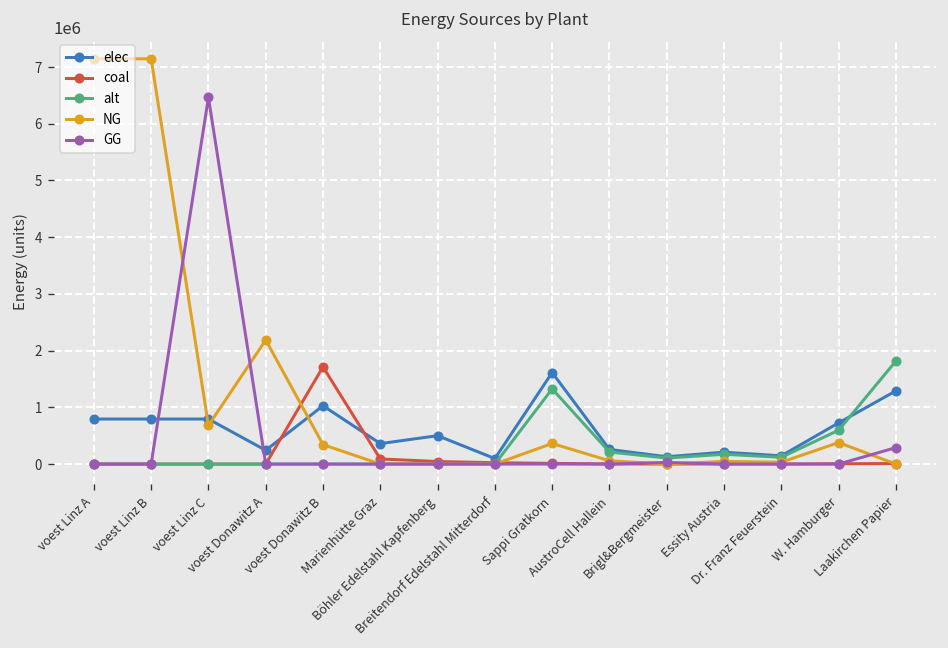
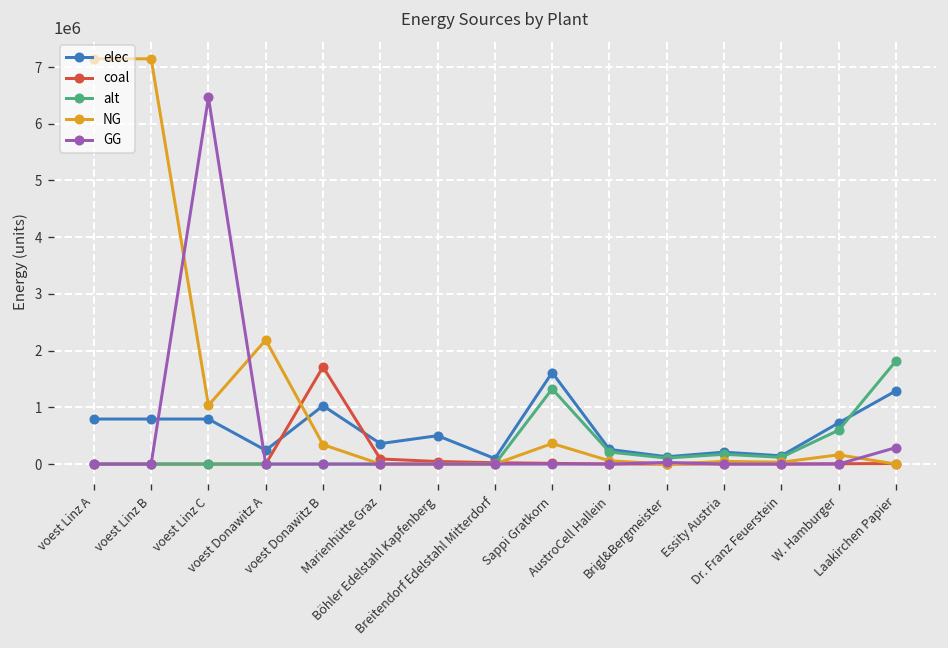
NG, voest Linz C: 700000 -> 1000000
NG, W. Hamburger: 400000 -> 200000
